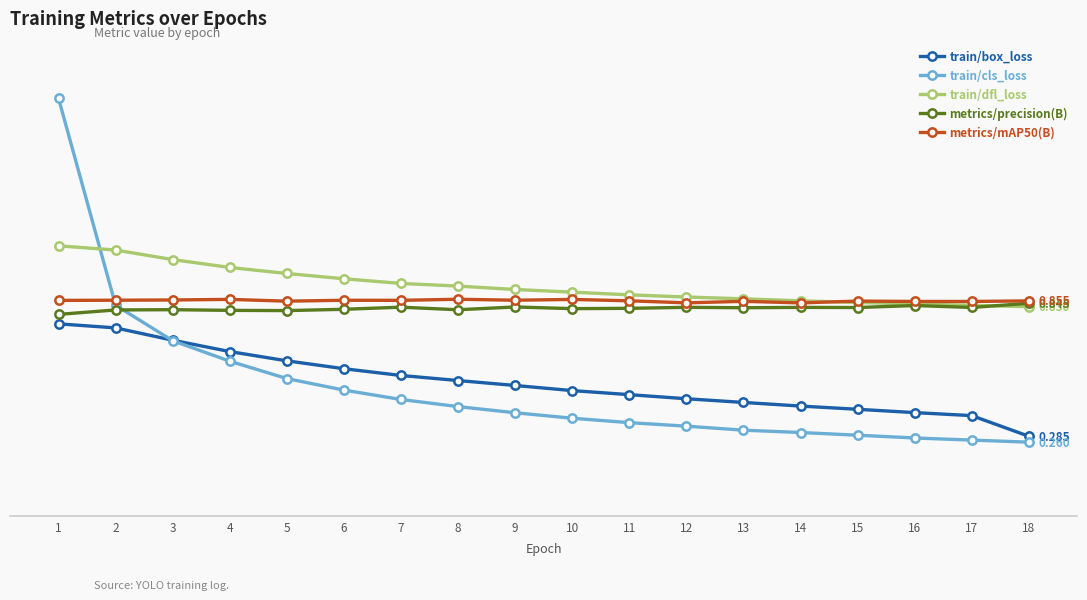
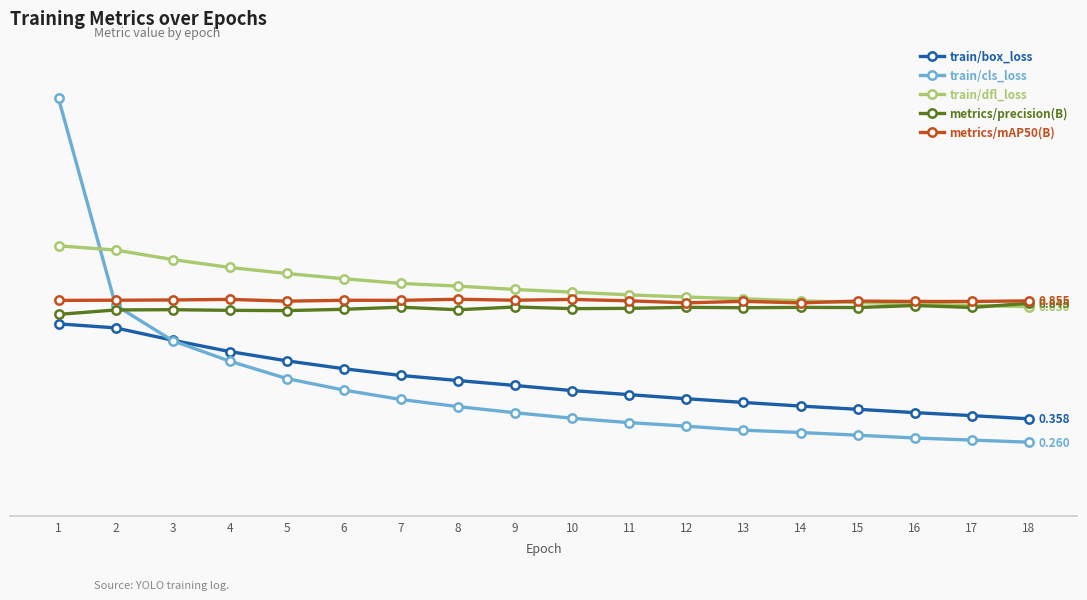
train/box_loss, 18: 0.285 -> 0.358
